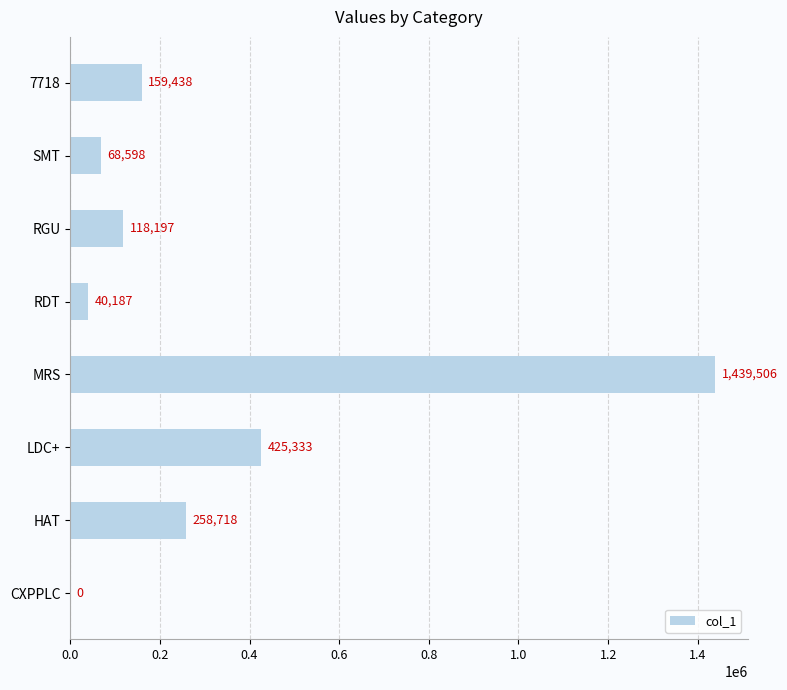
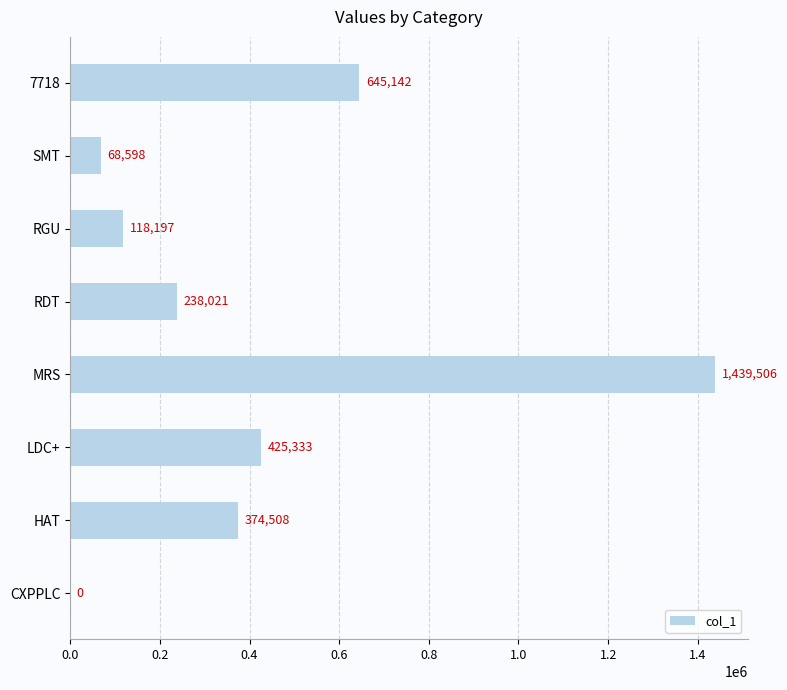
7718: 159,438 -> 645,142
RDT: 40,187 -> 238,021
HAT: 258,718 -> 374,508
